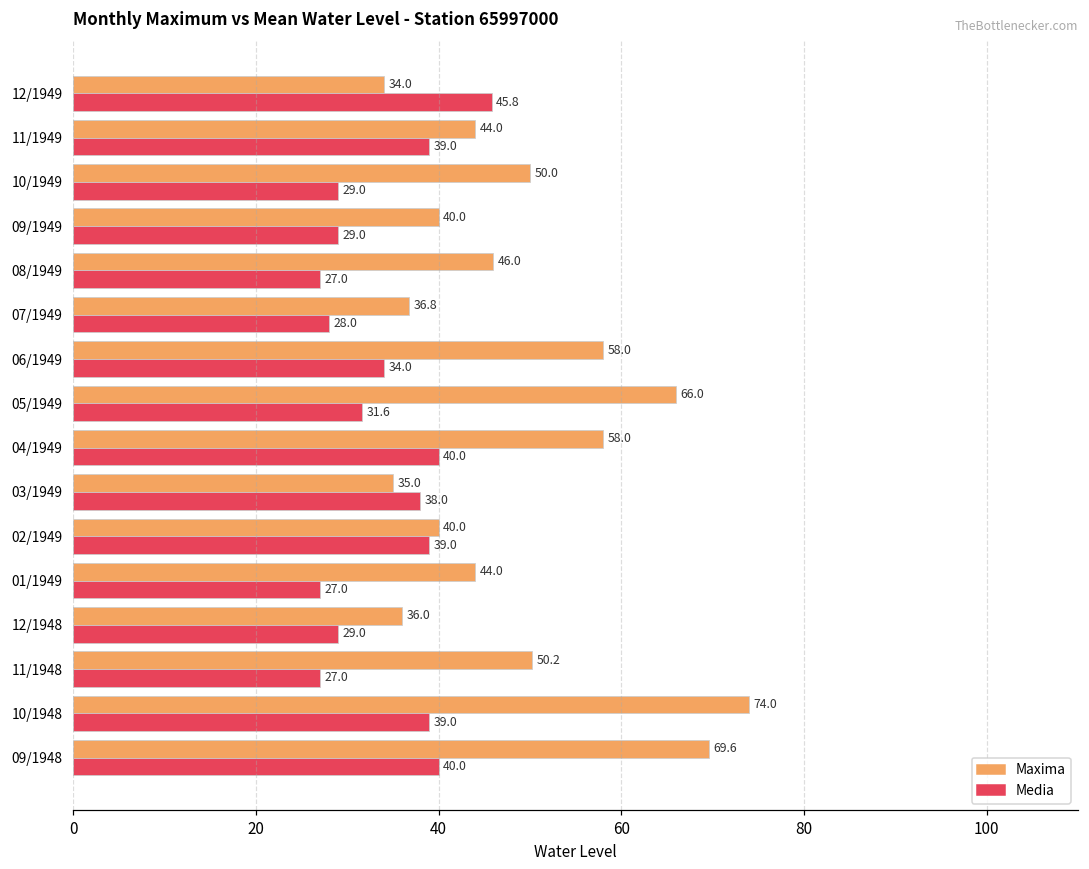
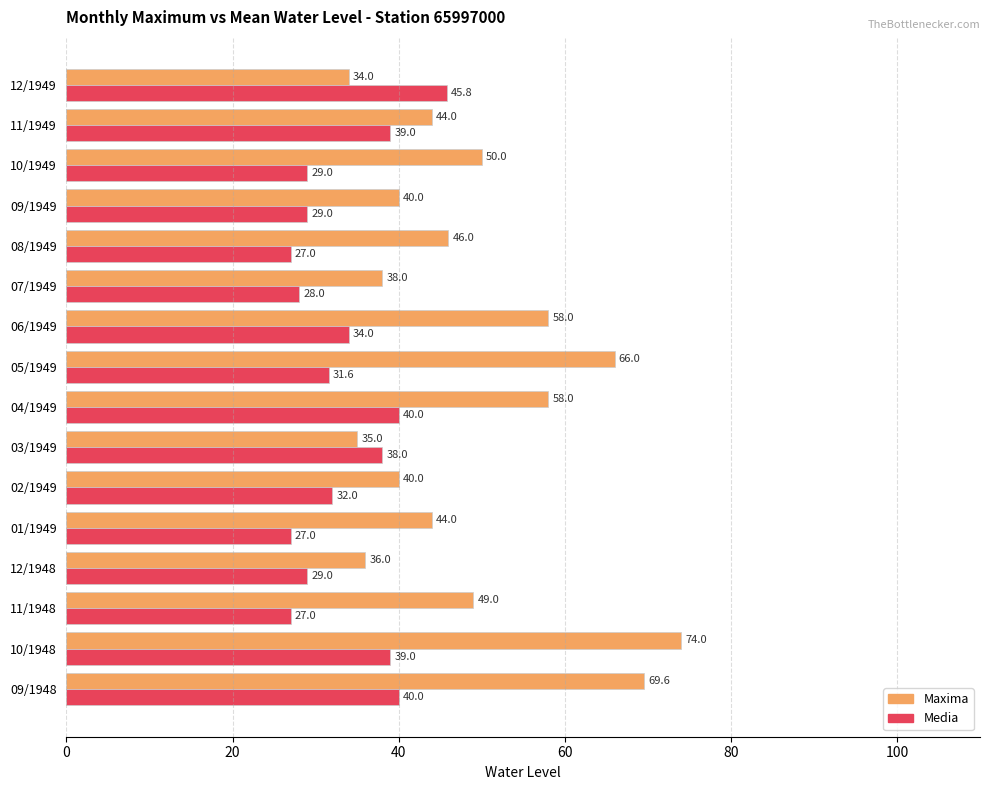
Maxima, 07/1949: 36.8 -> 38.0
Media, 02/1949: 39.0 -> 32.0
Maxima, 11/1948: 50.2 -> 49.0
